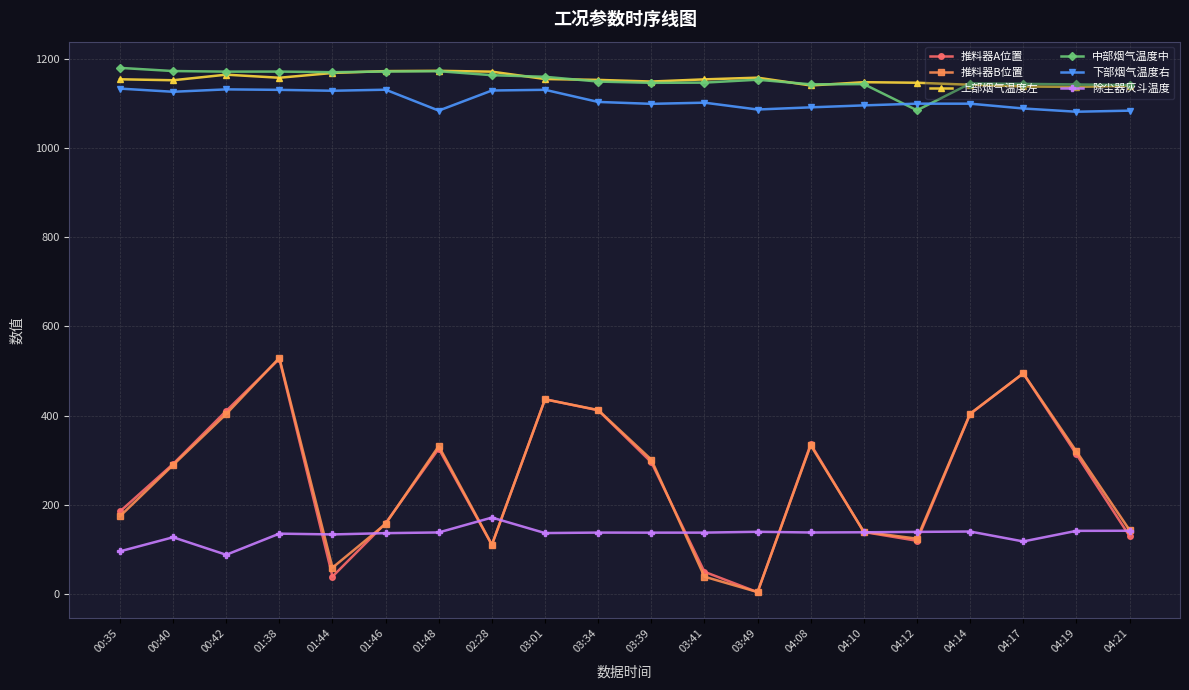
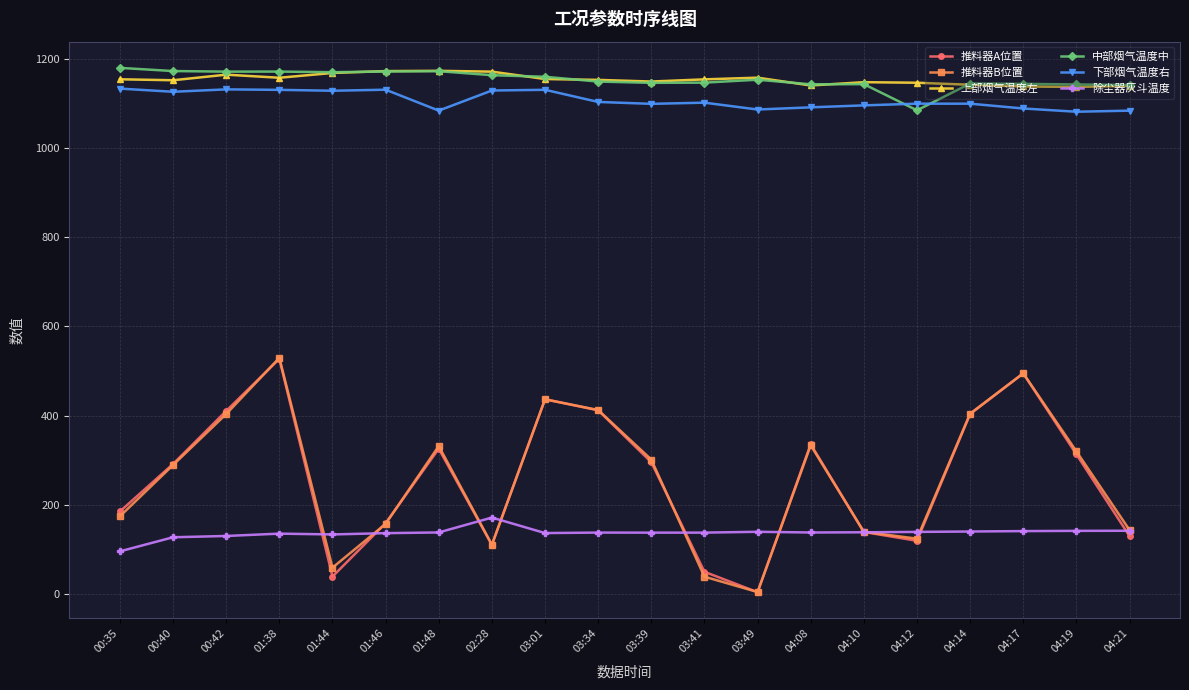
除尘器灰斗温度, 00:42: 90 -> 130
除尘器灰斗温度, 04:17: 120 -> 140
